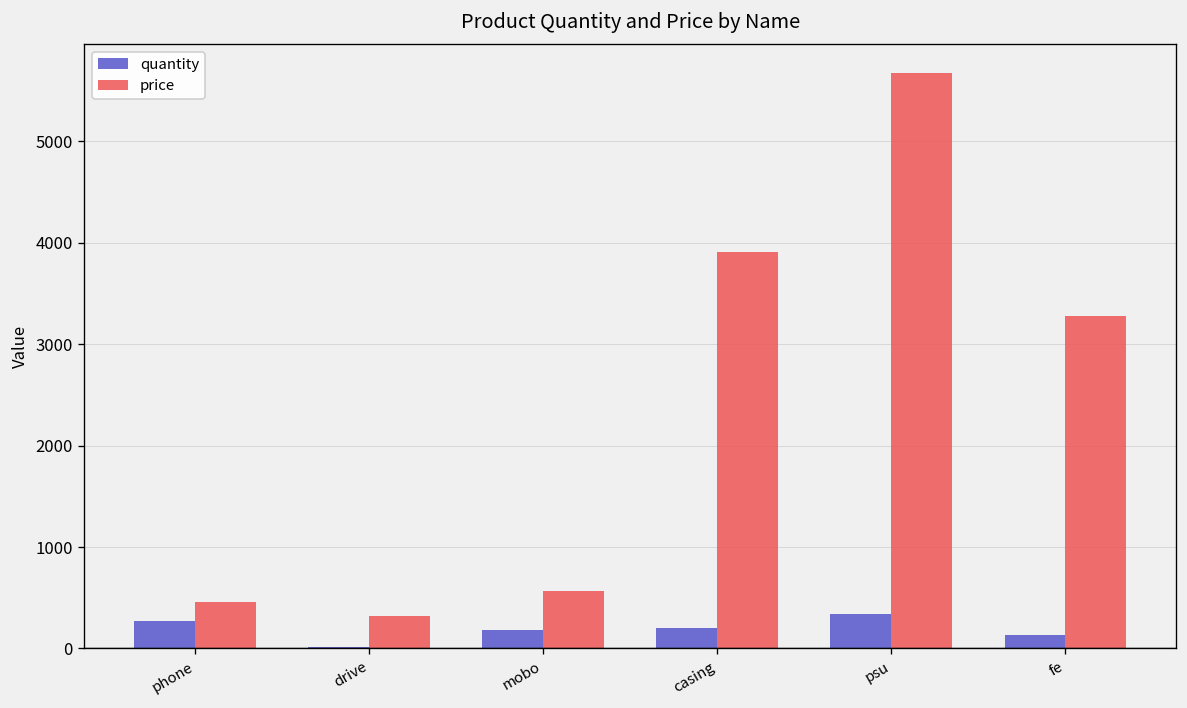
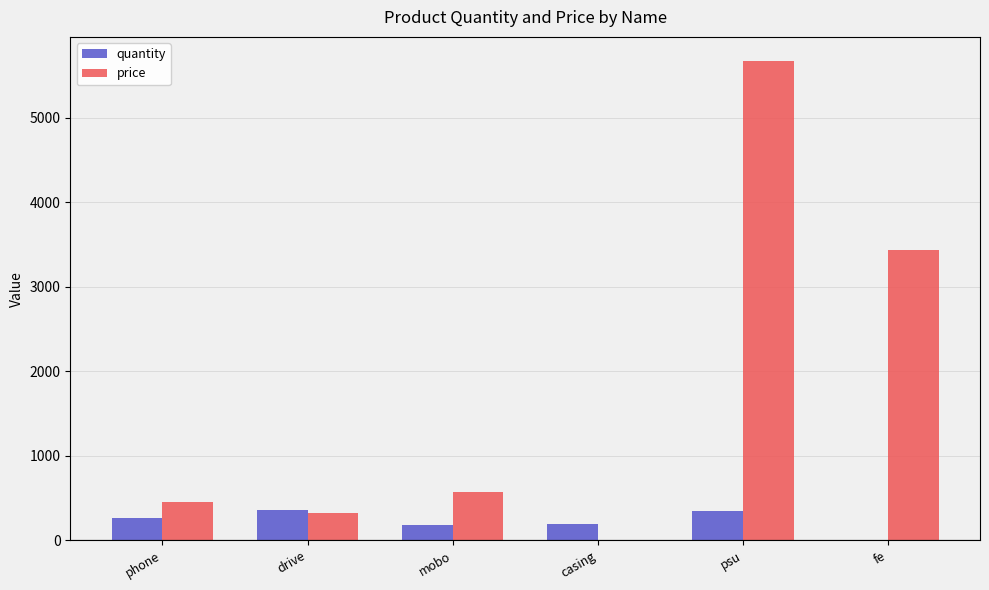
quantity, drive: 0 -> 400
price, casing: 3900 -> 0
quantity, fe: 100 -> 0
price, fe: 3300 -> 3400
